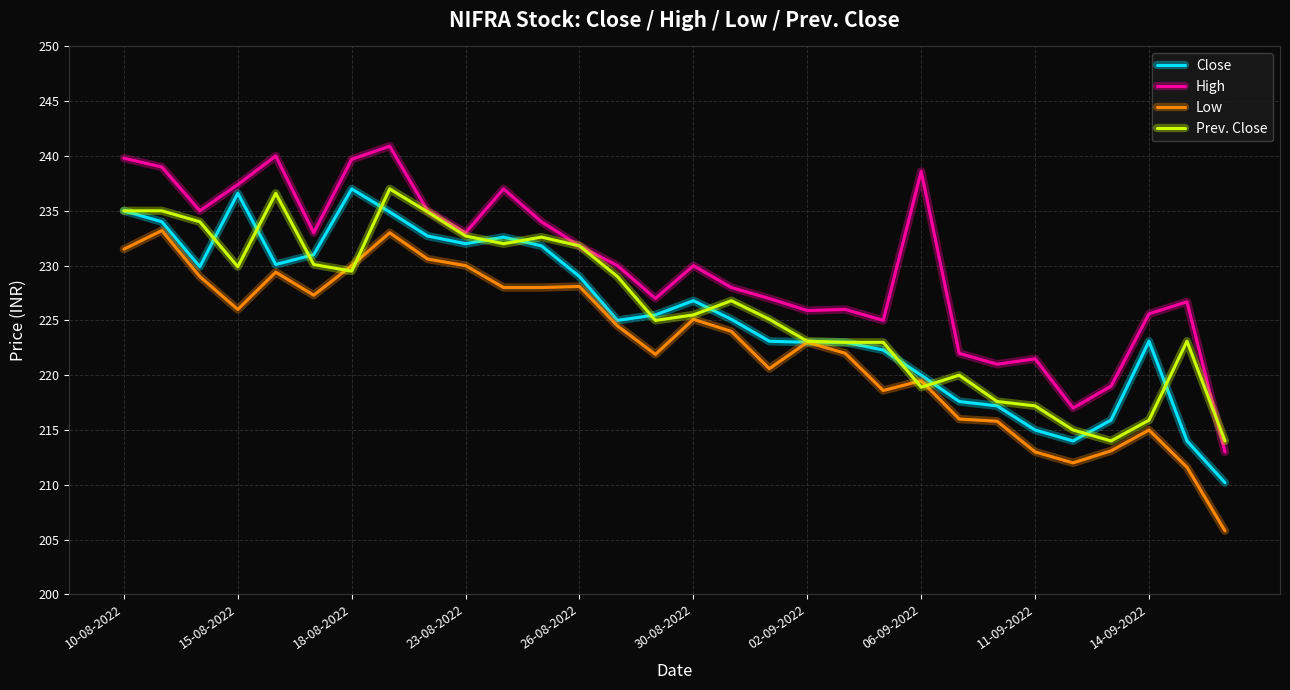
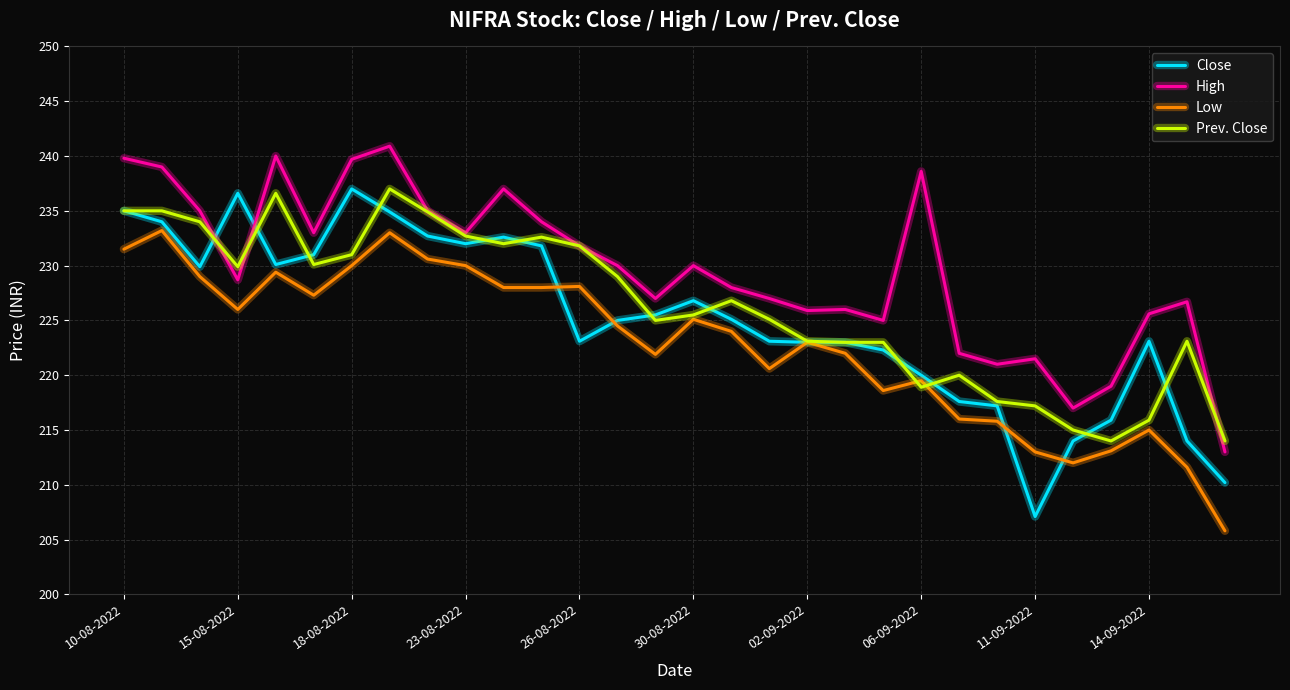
High, 15-08-2022: 237.4 -> 228.7
Prev. Close, 18-08-2022: 229.5 -> 231.0
Close, 26-08-2022: 229.0 -> 223.1
Close, 11-09-2022: 215.0 -> 207.1
